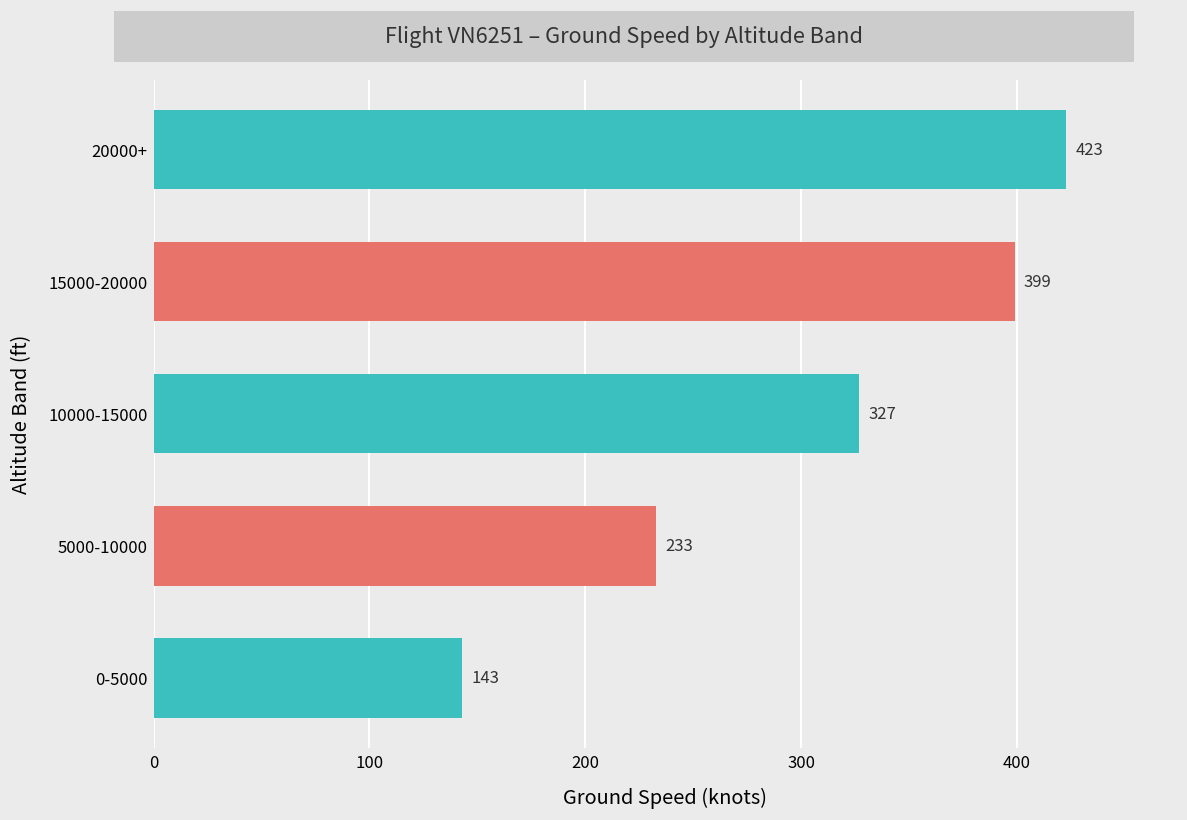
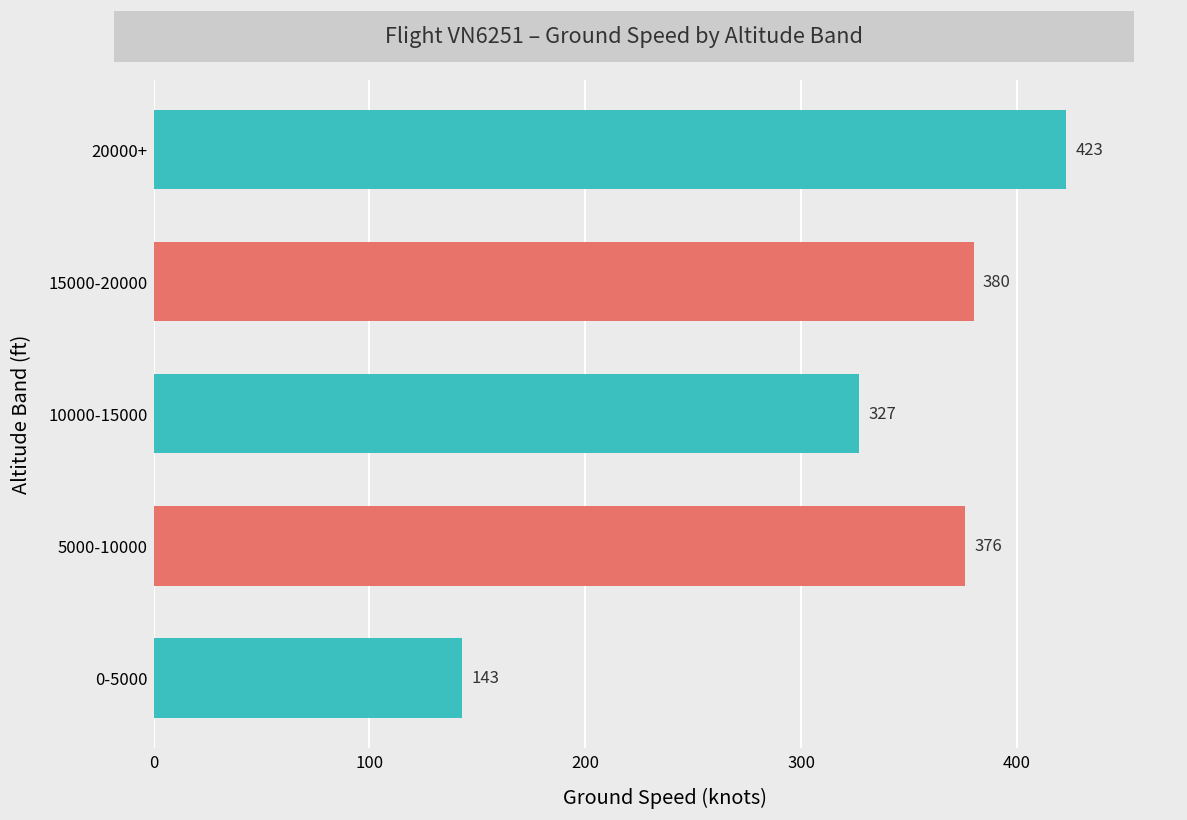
15000-20000: 399 -> 380
5000-10000: 233 -> 376
